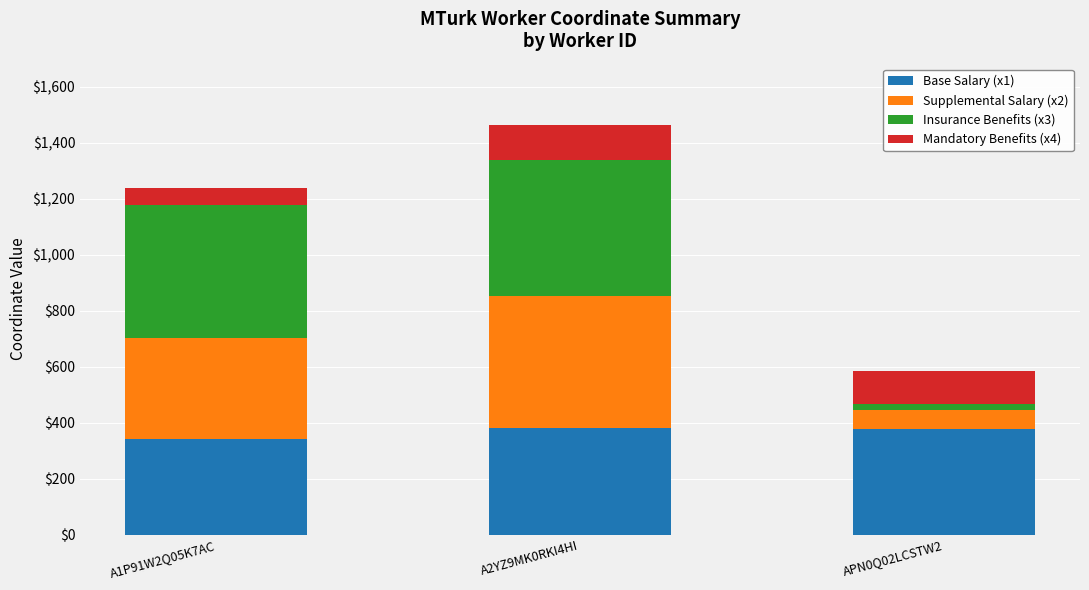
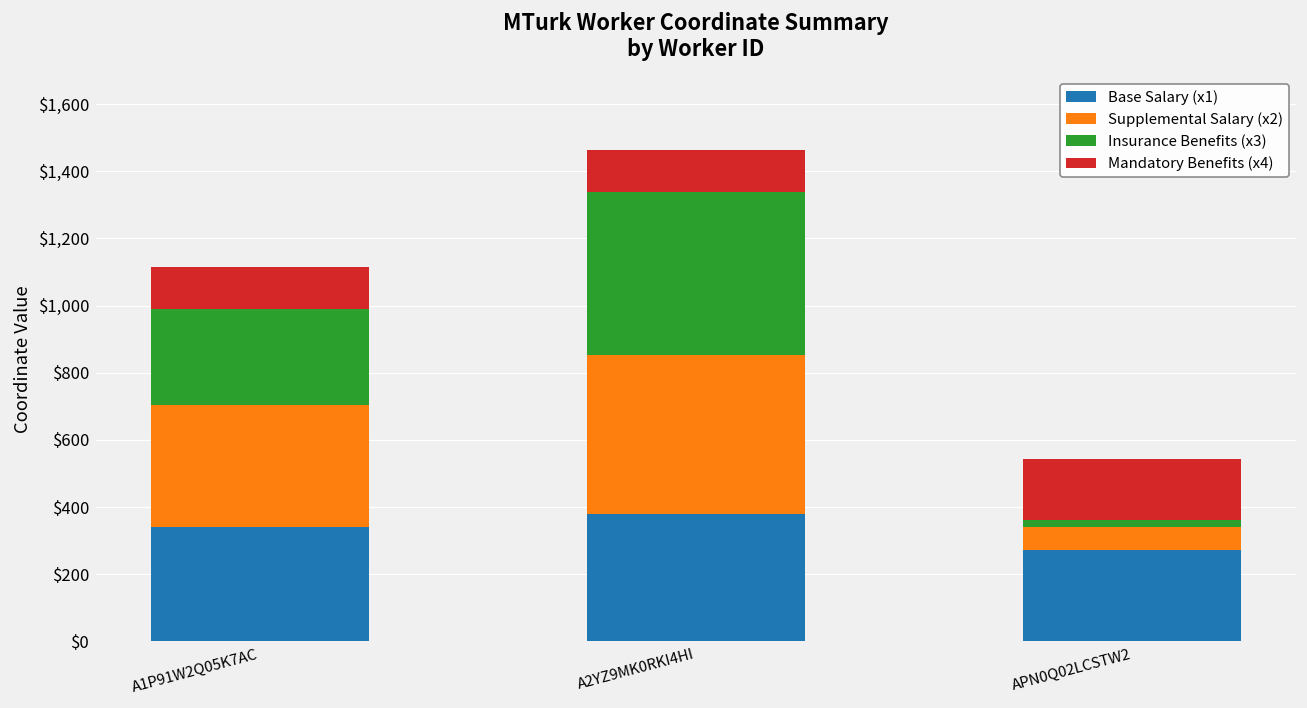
Insurance Benefits (x3), A1P91W2Q05K7AC: $470 -> $290
Mandatory Benefits (x4), A1P91W2Q05K7AC: $60 -> $120
Base Salary (x1), APN0Q02LCSTW2: $380 -> $270
Mandatory Benefits (x4), APN0Q02LCSTW2: $120 -> $180
